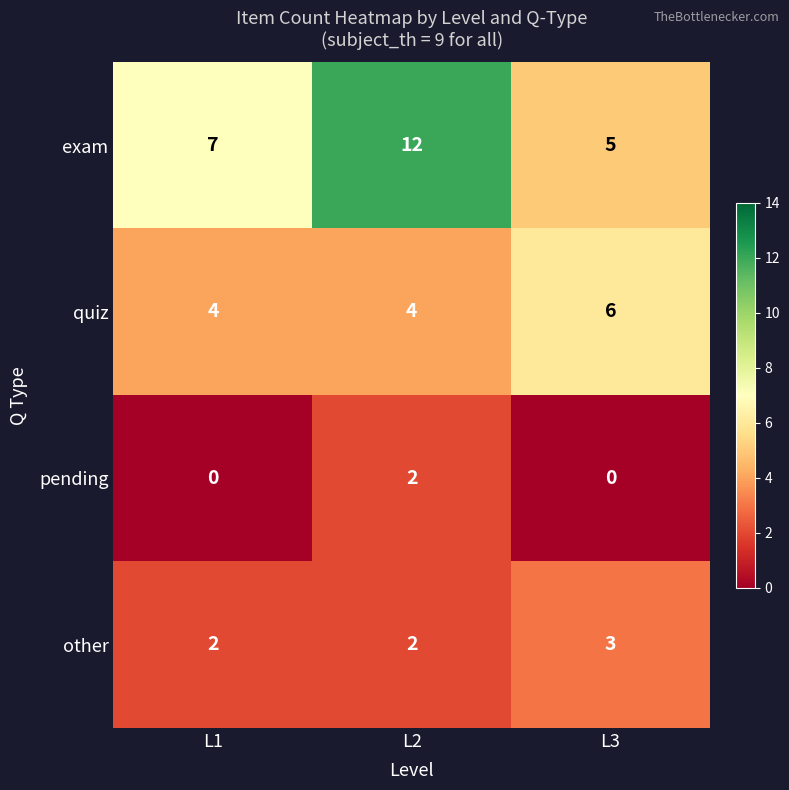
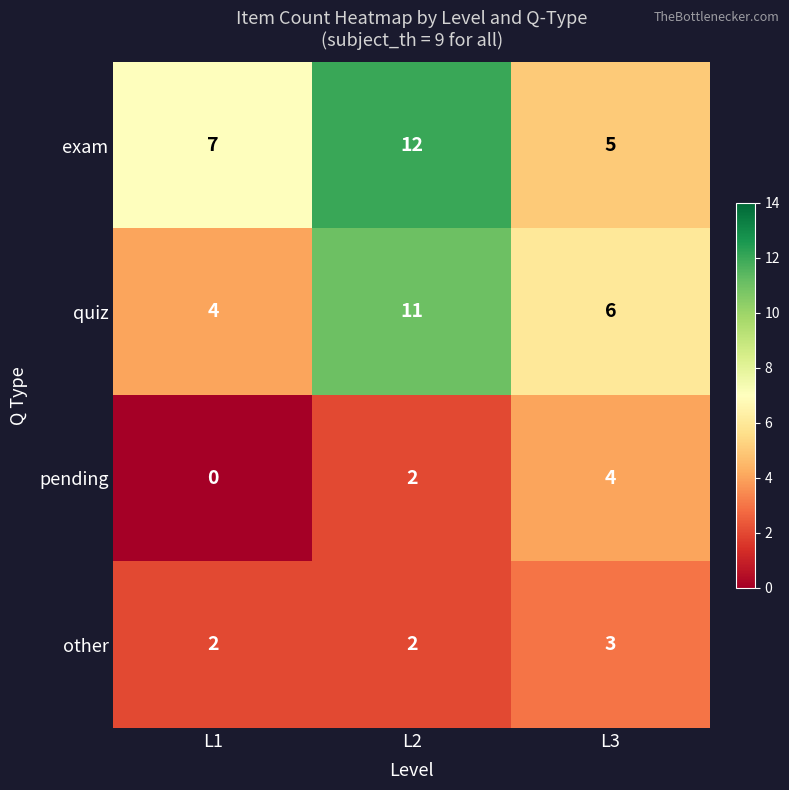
quiz, L2: 4 -> 11
pending, L3: 0 -> 4
